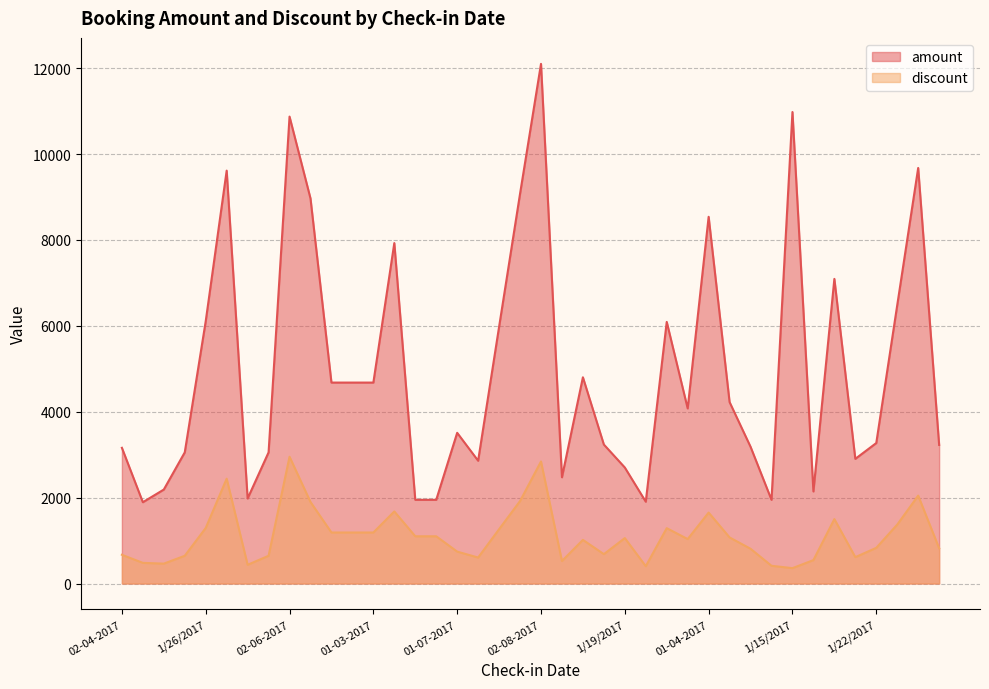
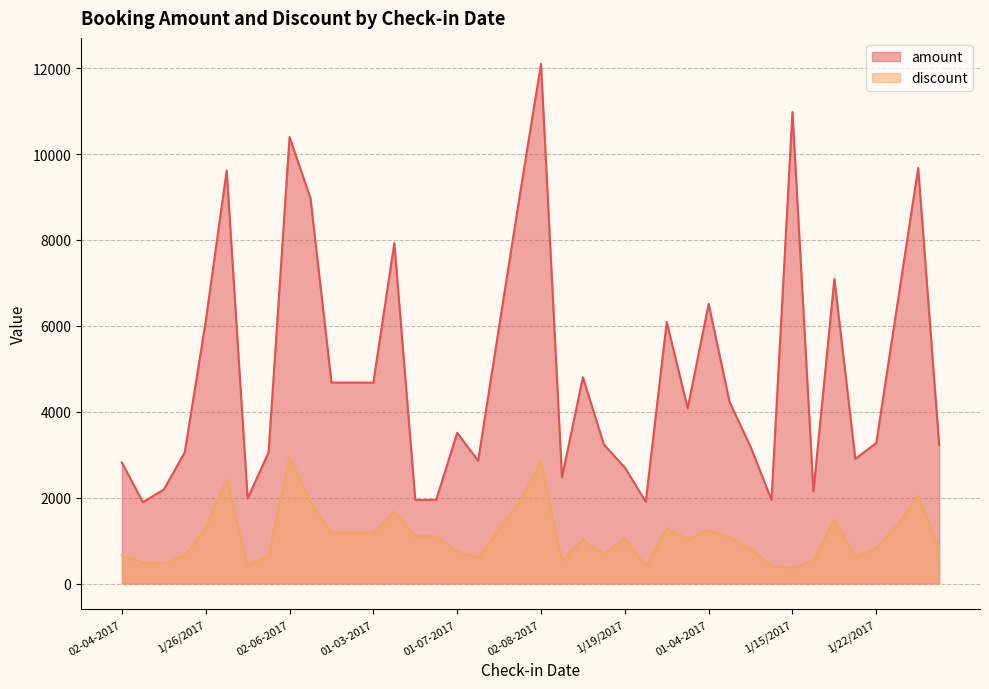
amount, 02-04-2017: 3200 -> 2800
amount, 02-06-2017: 10900 -> 10400
amount, 01-04-2017: 8500 -> 6500
discount, 01-04-2017: 1700 -> 1200
